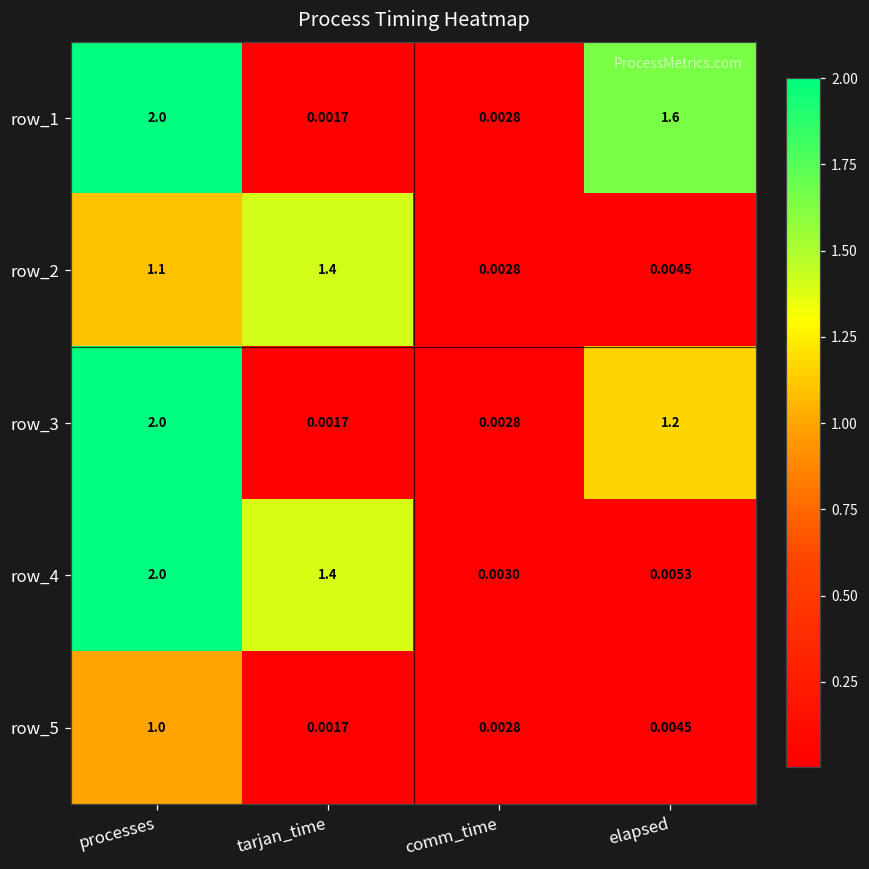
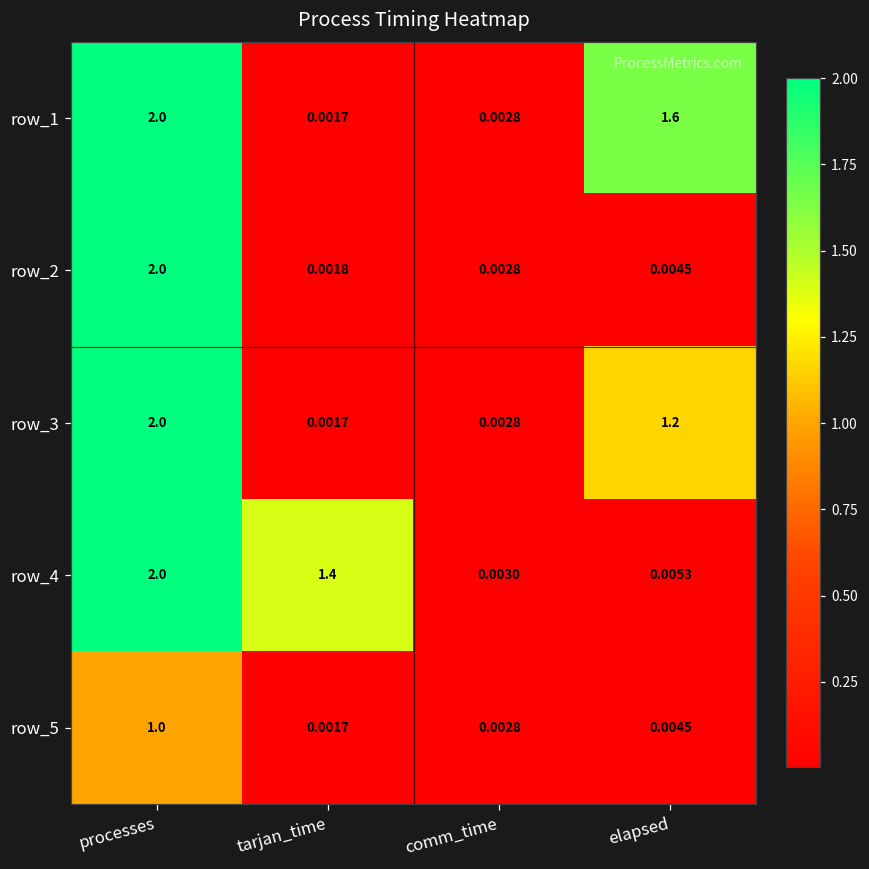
row_2, processes: 1.1 -> 2.0
row_2, tarjan_time: 1.4 -> 0.0018
